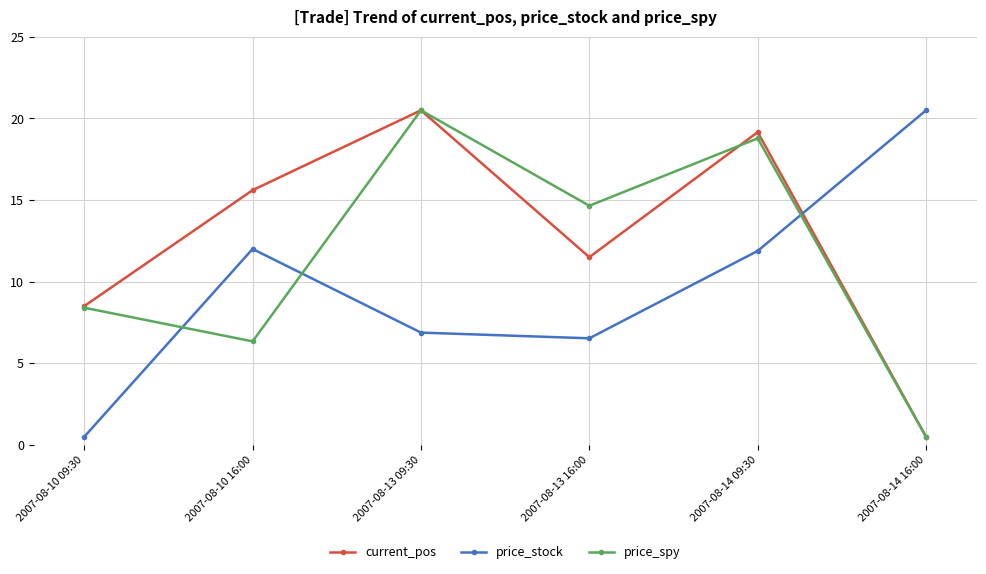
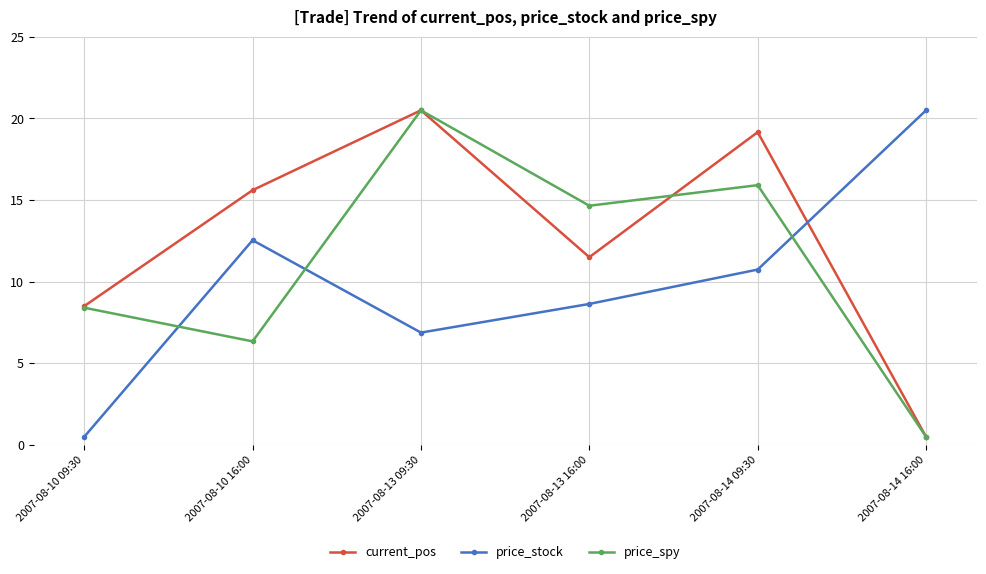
price_stock, 2007-08-10 16:00: 12.0 -> 12.5
price_stock, 2007-08-13 16:00: 6.5 -> 8.6
price_stock, 2007-08-14 09:30: 11.9 -> 10.7
price_spy, 2007-08-14 09:30: 18.8 -> 15.9
